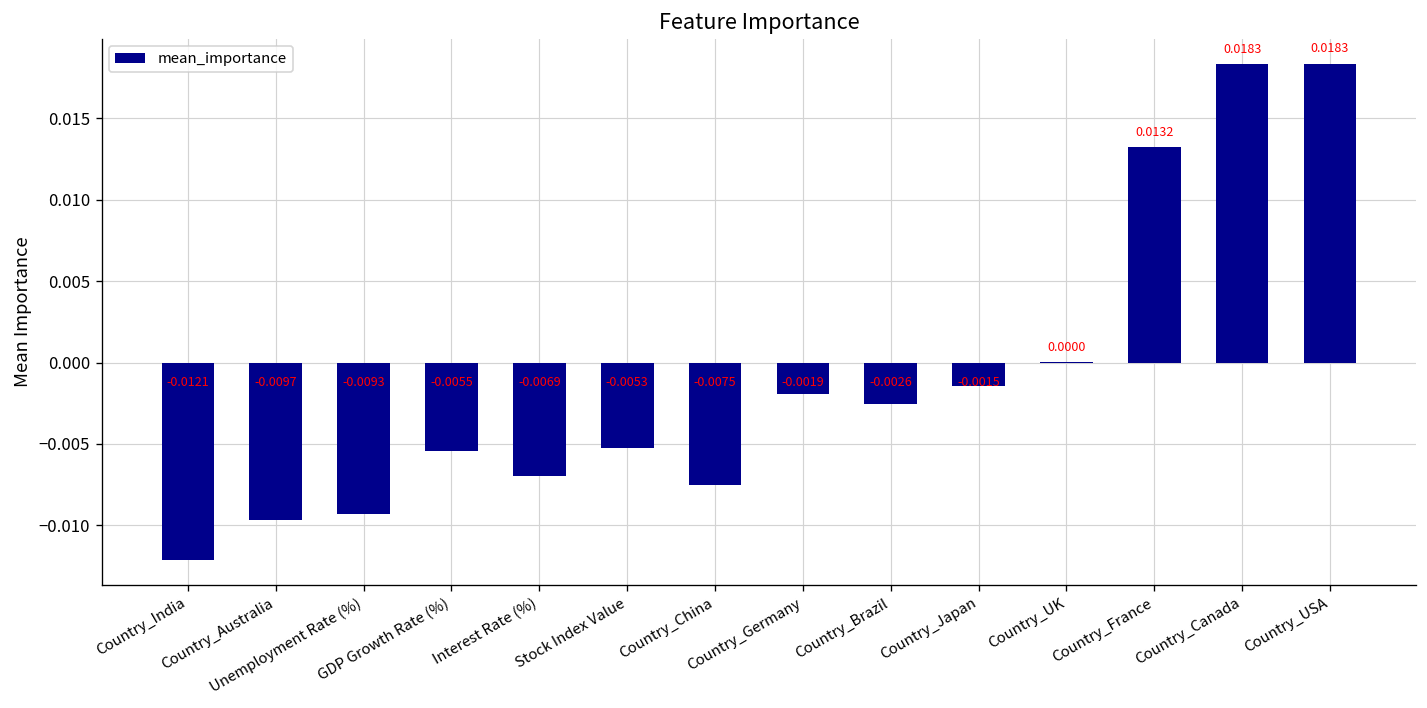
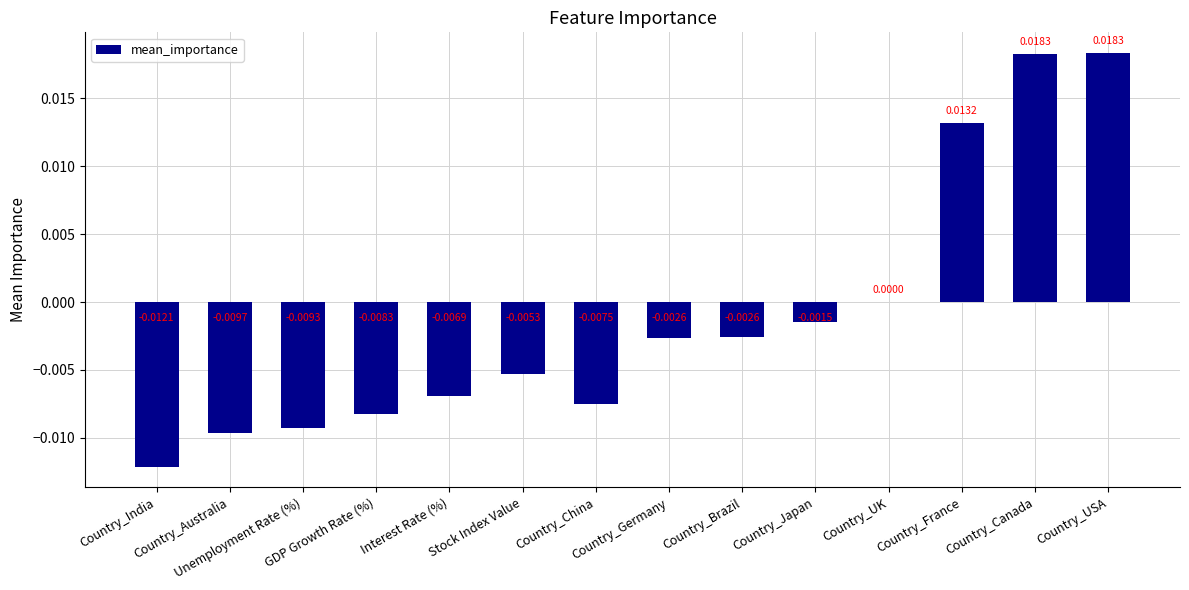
GDP Growth Rate (%): -0.0055 -> -0.0083
Country_Germany: -0.0019 -> -0.0026
